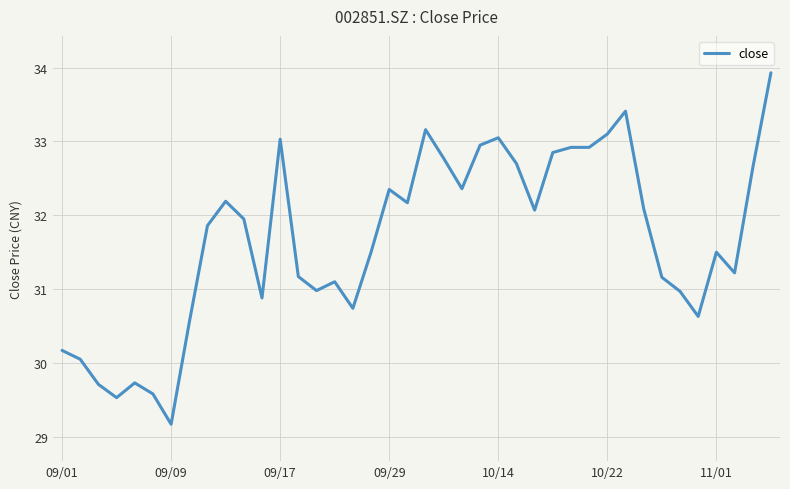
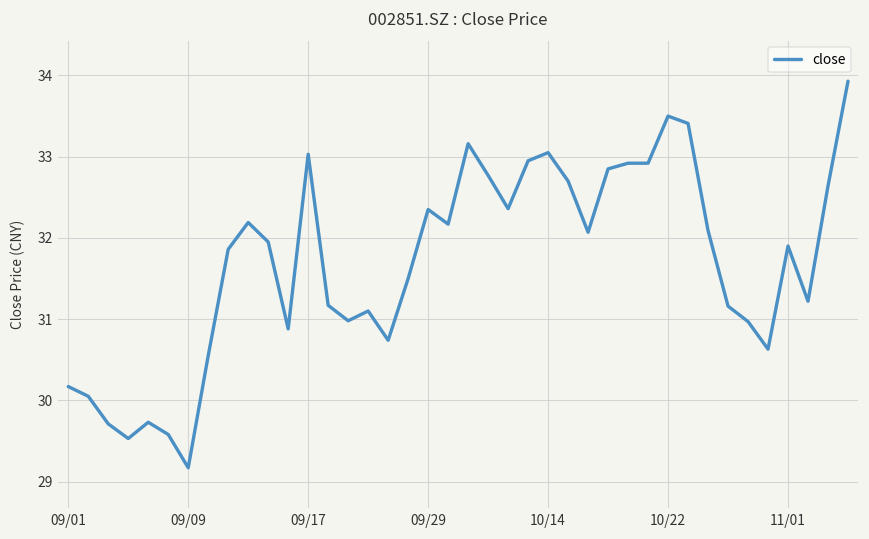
10/22: 33.1 -> 33.5
11/01: 31.5 -> 31.9
